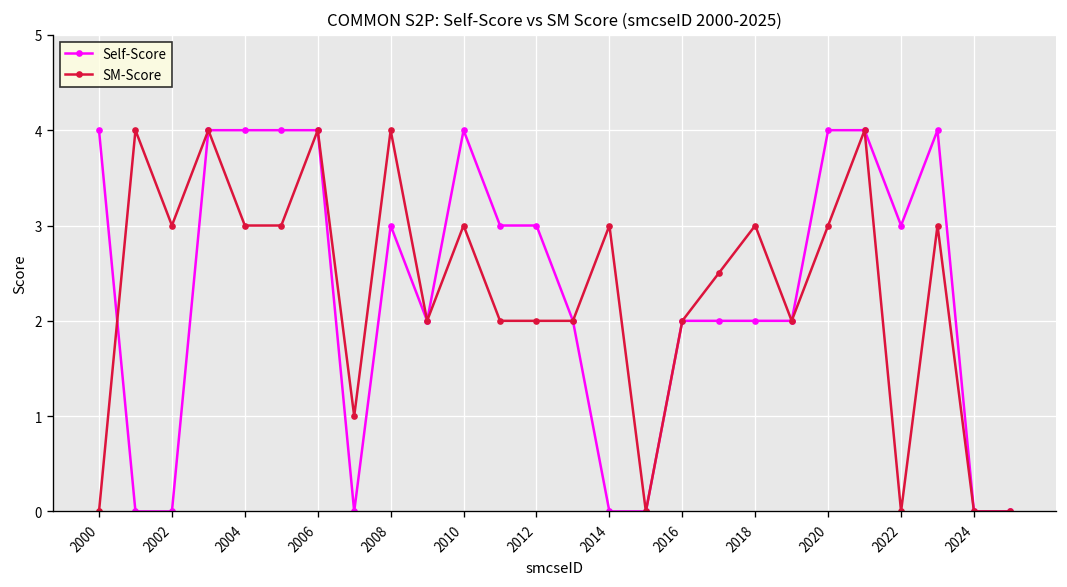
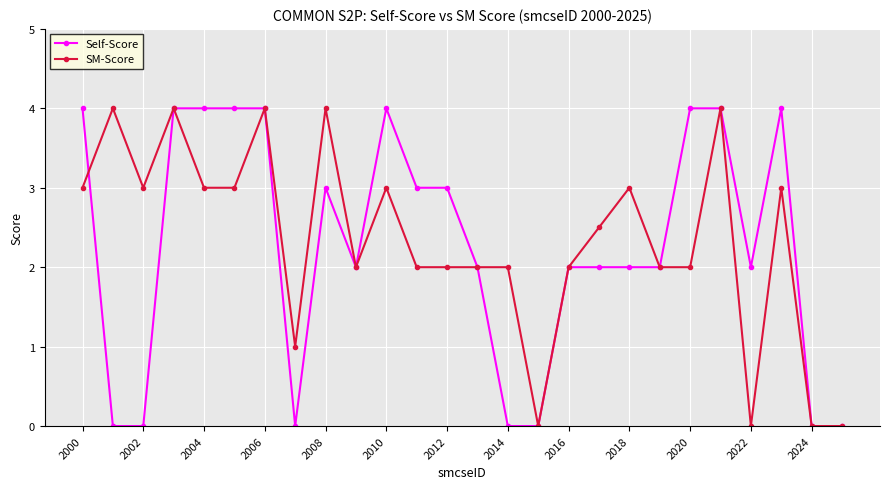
SM-Score, 2000: 0 -> 3
SM-Score, 2014: 3 -> 2
SM-Score, 2020: 3 -> 2
Self-Score, 2022: 3 -> 2
